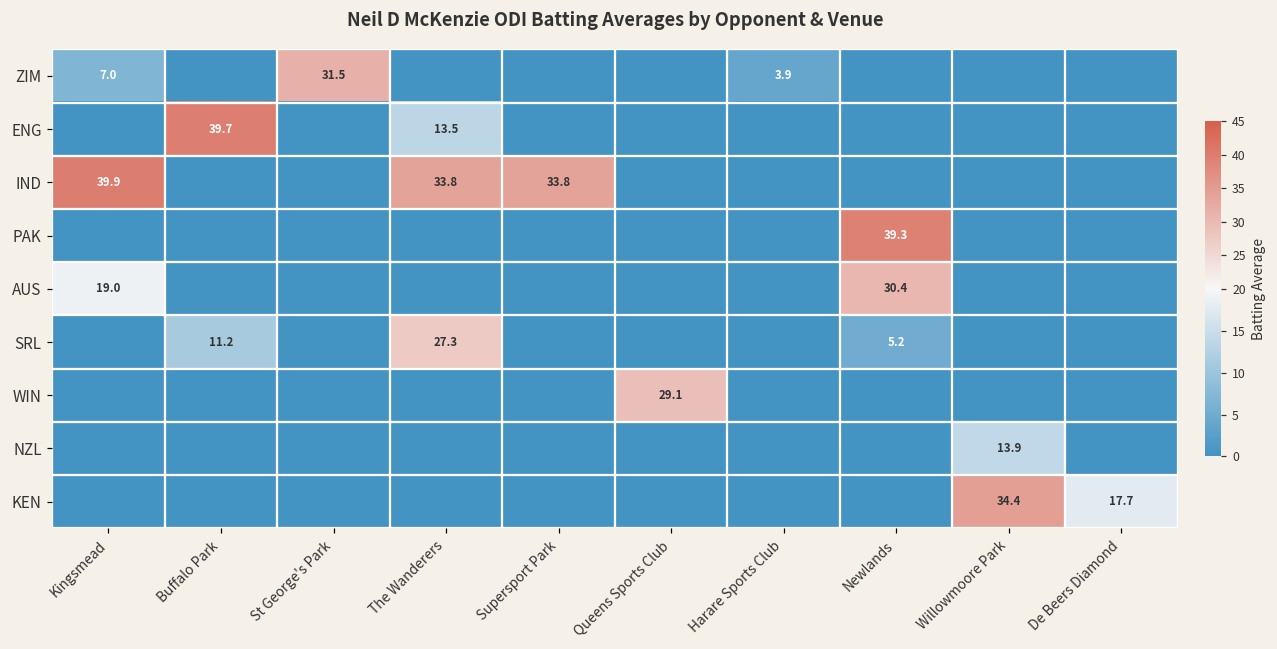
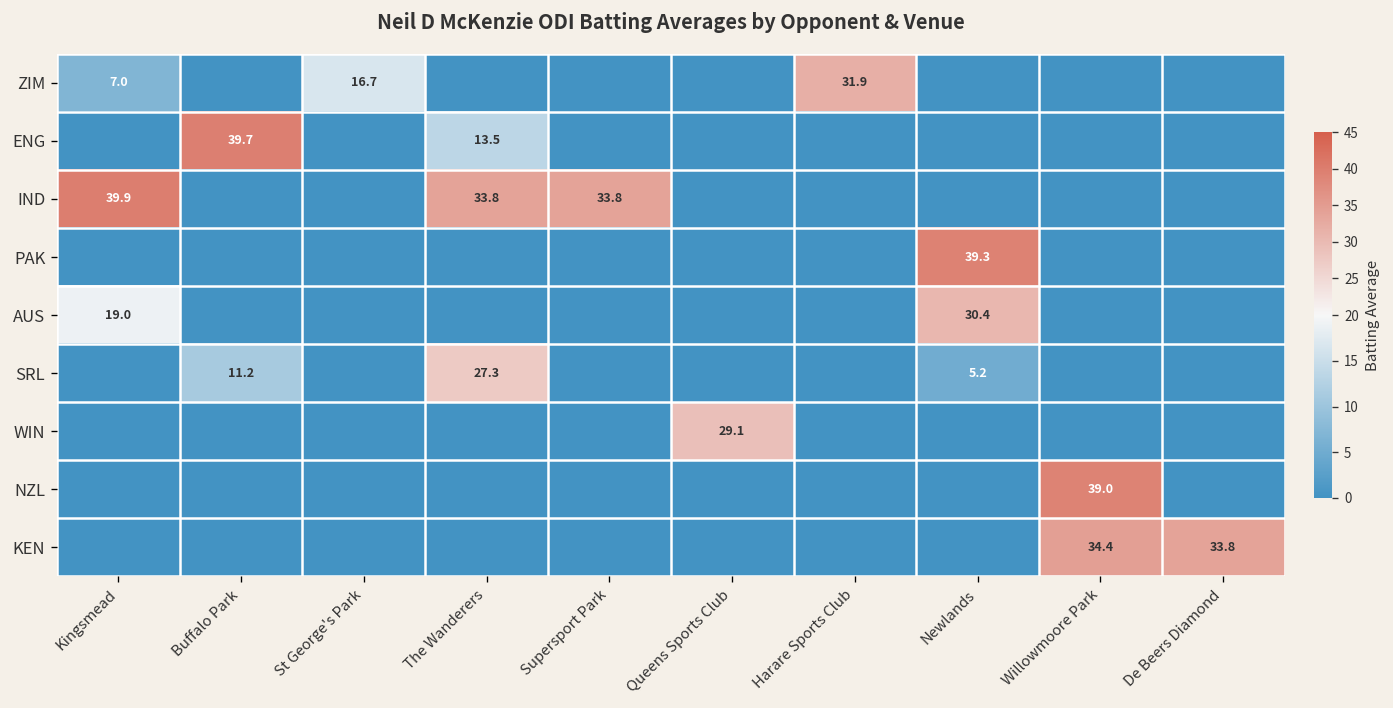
ZIM, St George's Park: 31.5 -> 16.7
ZIM, Harare Sports Club: 3.9 -> 31.9
NZL, Willowmoore Park: 13.9 -> 39.0
KEN, De Beers Diamond: 17.7 -> 33.8
